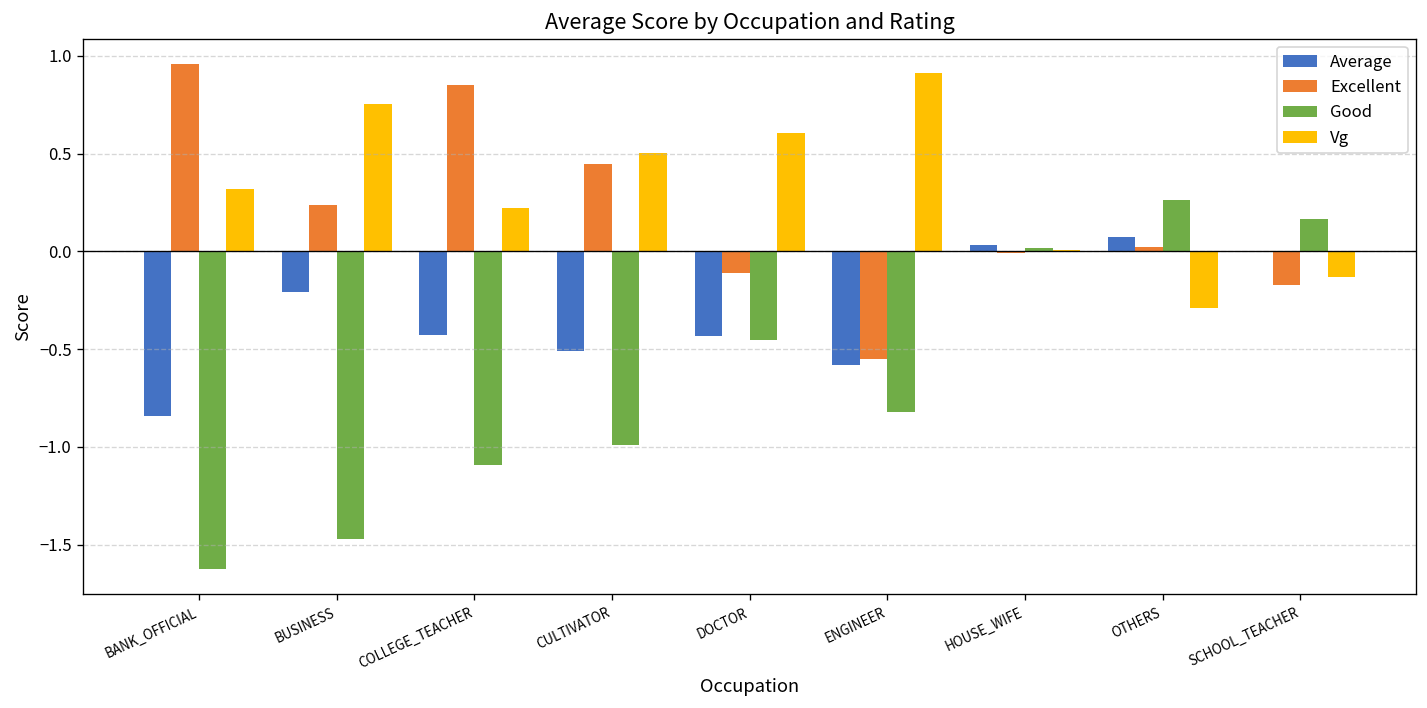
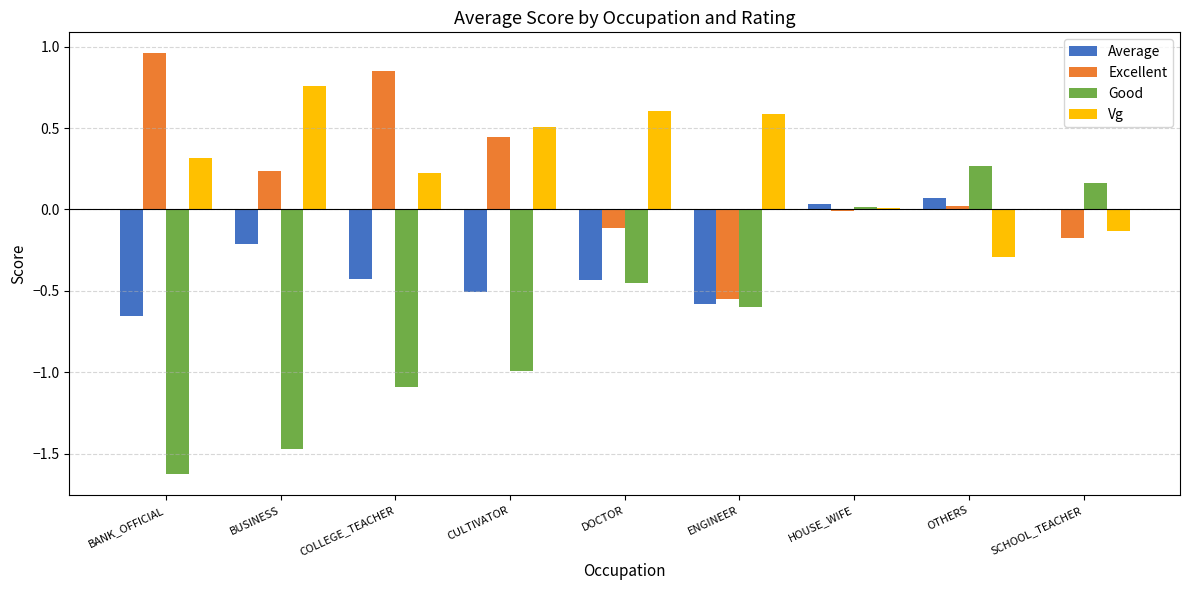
Average, BANK_OFFICIAL: -0.84 -> -0.65
Good, ENGINEER: -0.82 -> -0.60
Vg, ENGINEER: 0.91 -> 0.59
